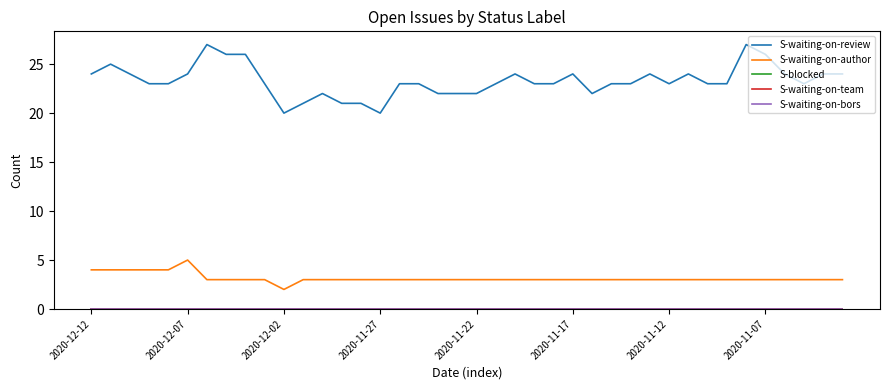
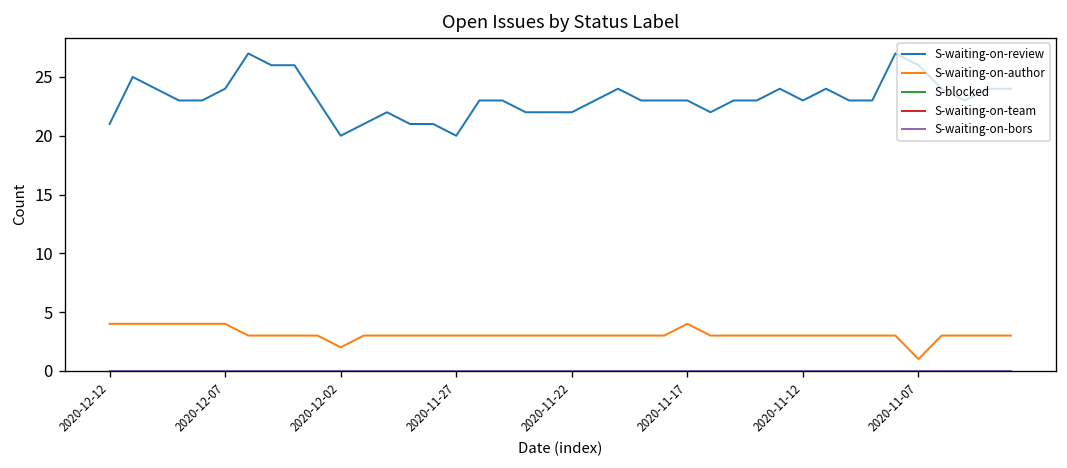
S-waiting-on-review, 2020-12-12: 24 -> 21
S-waiting-on-author, 2020-12-07: 5 -> 4
S-waiting-on-review, 2020-11-17: 24 -> 23
S-waiting-on-author, 2020-11-17: 3 -> 4
S-waiting-on-author, 2020-11-07: 3 -> 1
